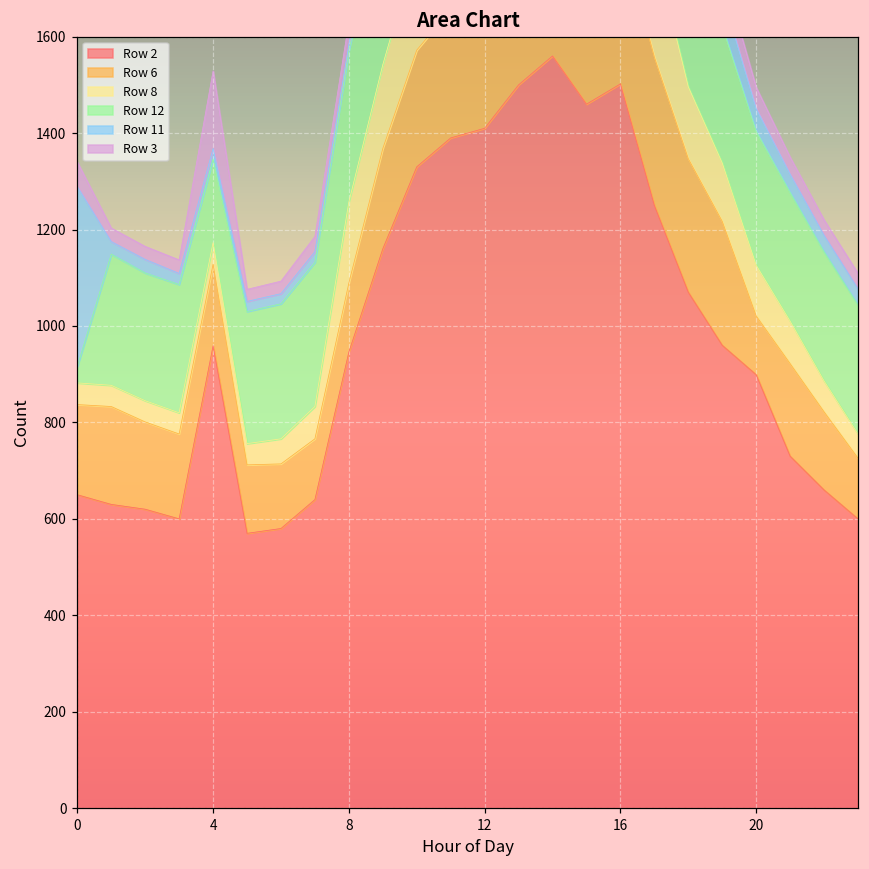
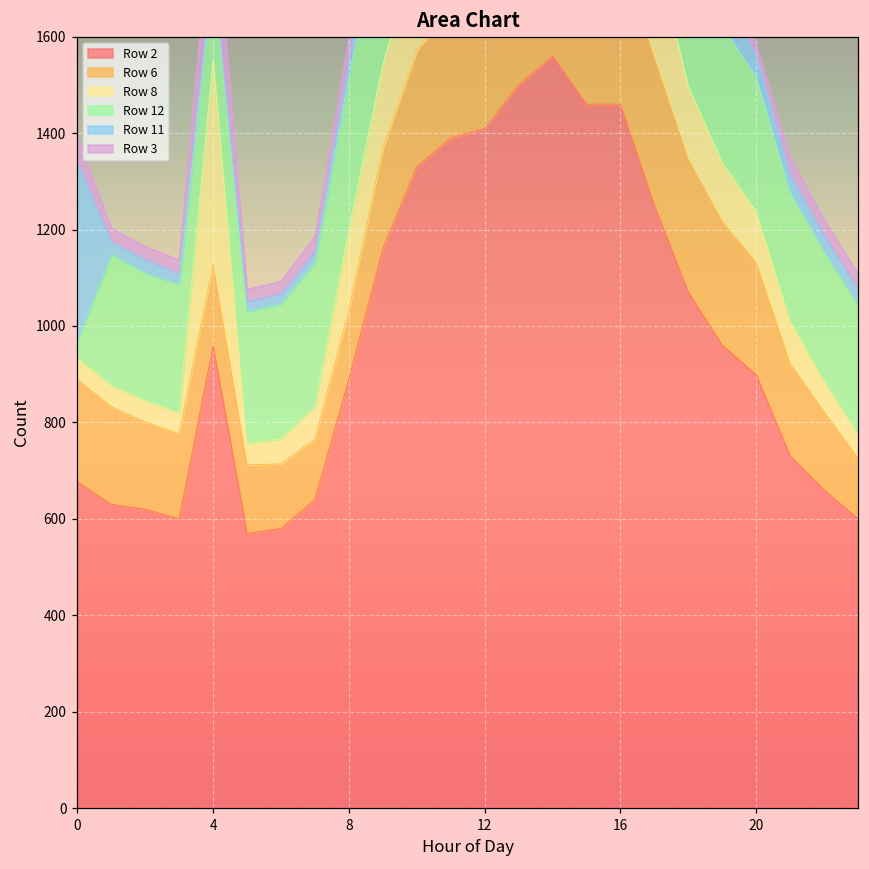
Row 2, 0: 650 -> 680
Row 6, 0: 190 -> 210
Row 8, 4: 50 -> 420
Row 2, 8: 950 -> 890
Row 11, 8: 10 -> 40
Row 2, 16: 1500 -> 1460
Row 6, 20: 120 -> 230
Row 3, 20: 40 -> 20
